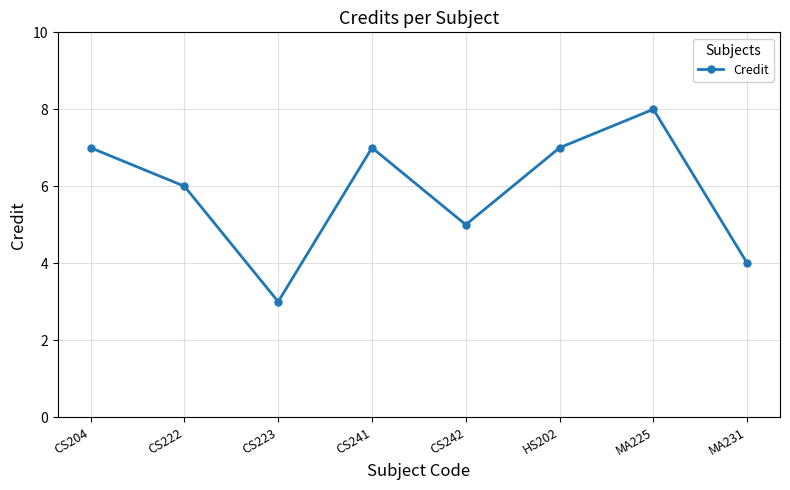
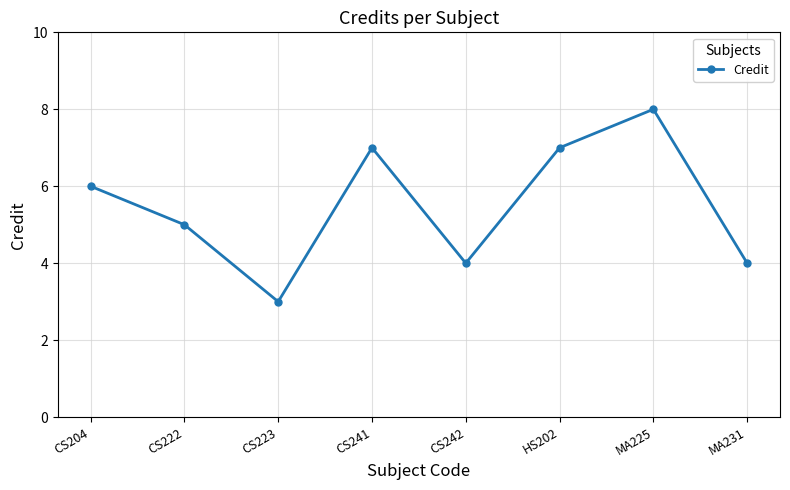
CS204: 7 -> 6
CS222: 6 -> 5
CS242: 5 -> 4
